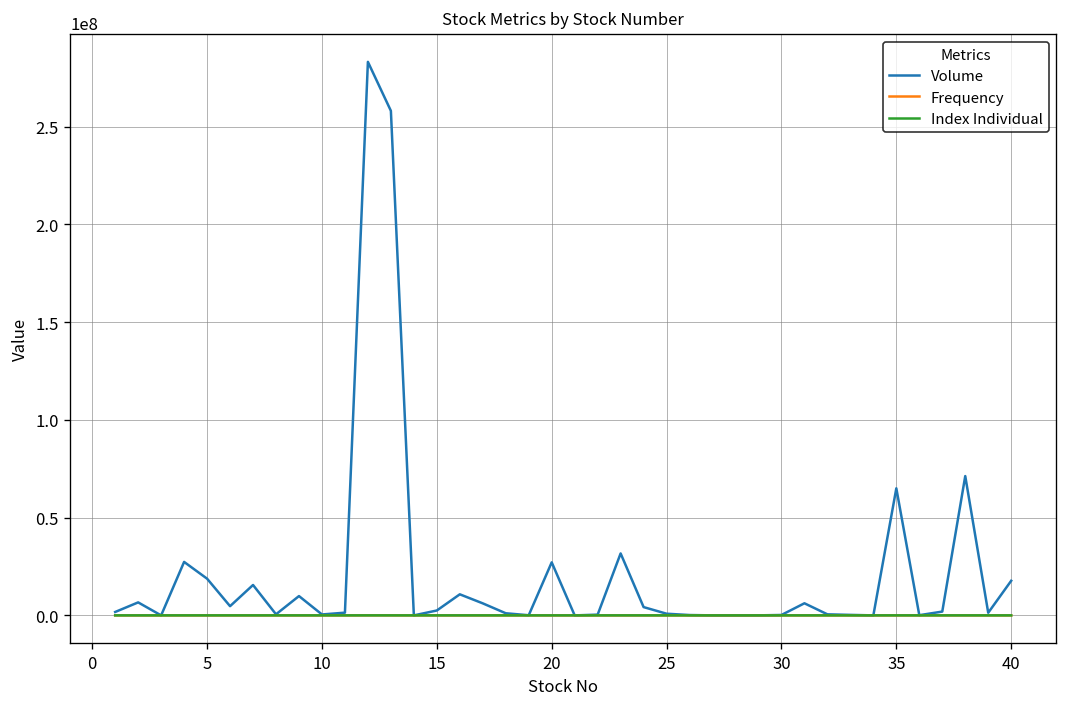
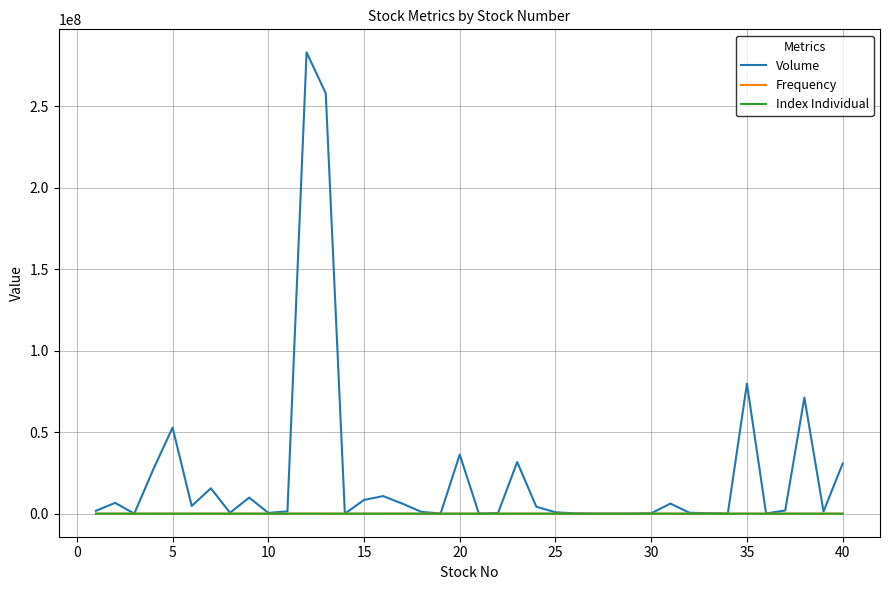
Volume, 5: 19000000 -> 53000000
Volume, 15: 3000000 -> 8000000
Volume, 20: 27000000 -> 36000000
Volume, 35: 65000000 -> 80000000
Volume, 40: 18000000 -> 31000000
